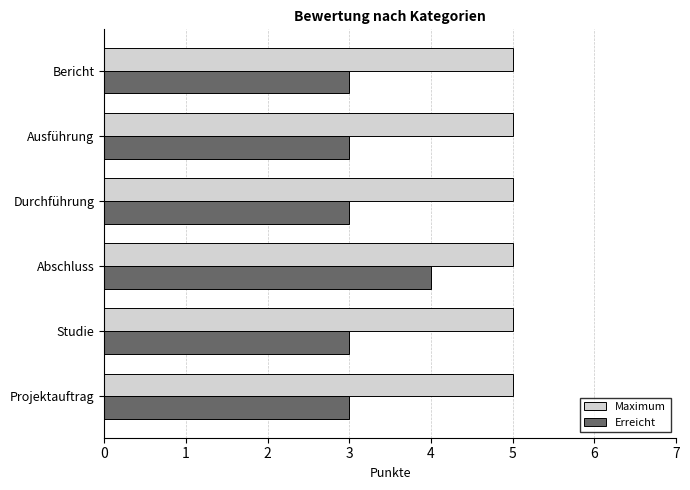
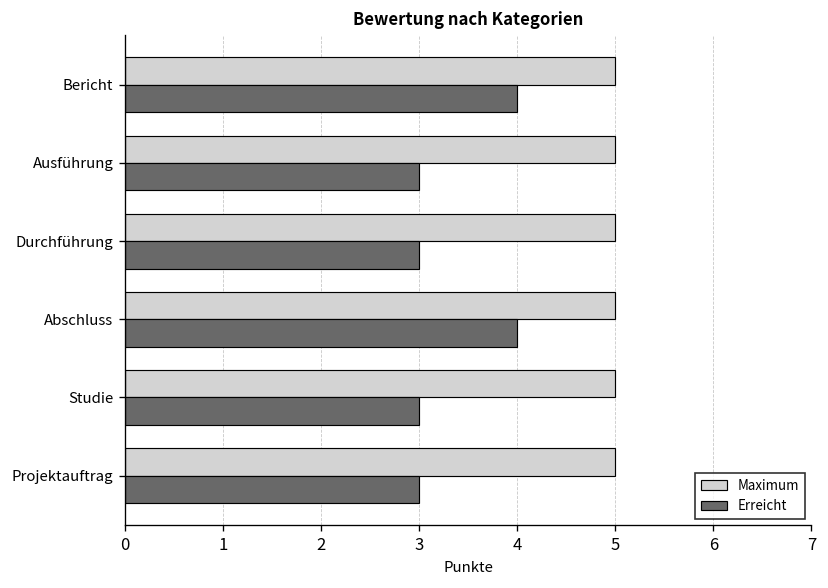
Erreicht, Bericht: 3 -> 4
